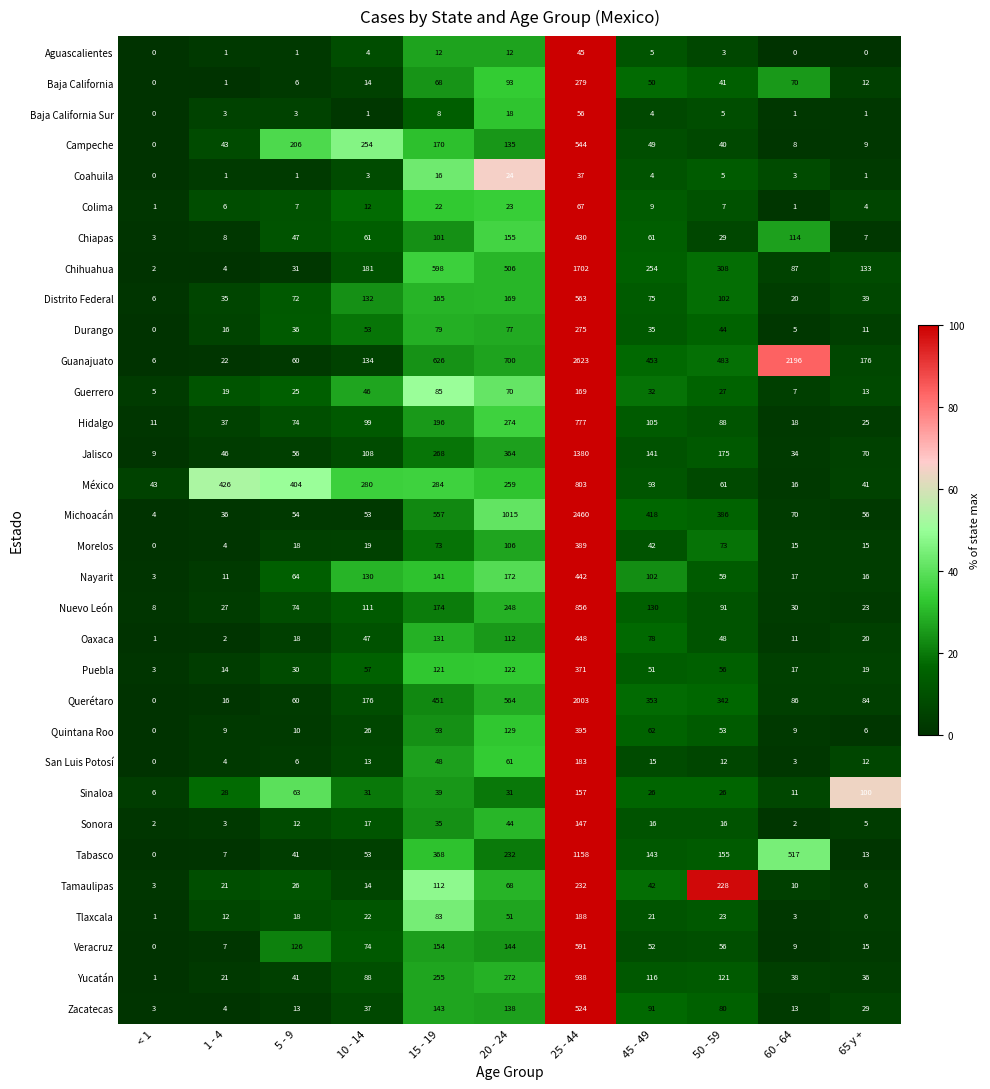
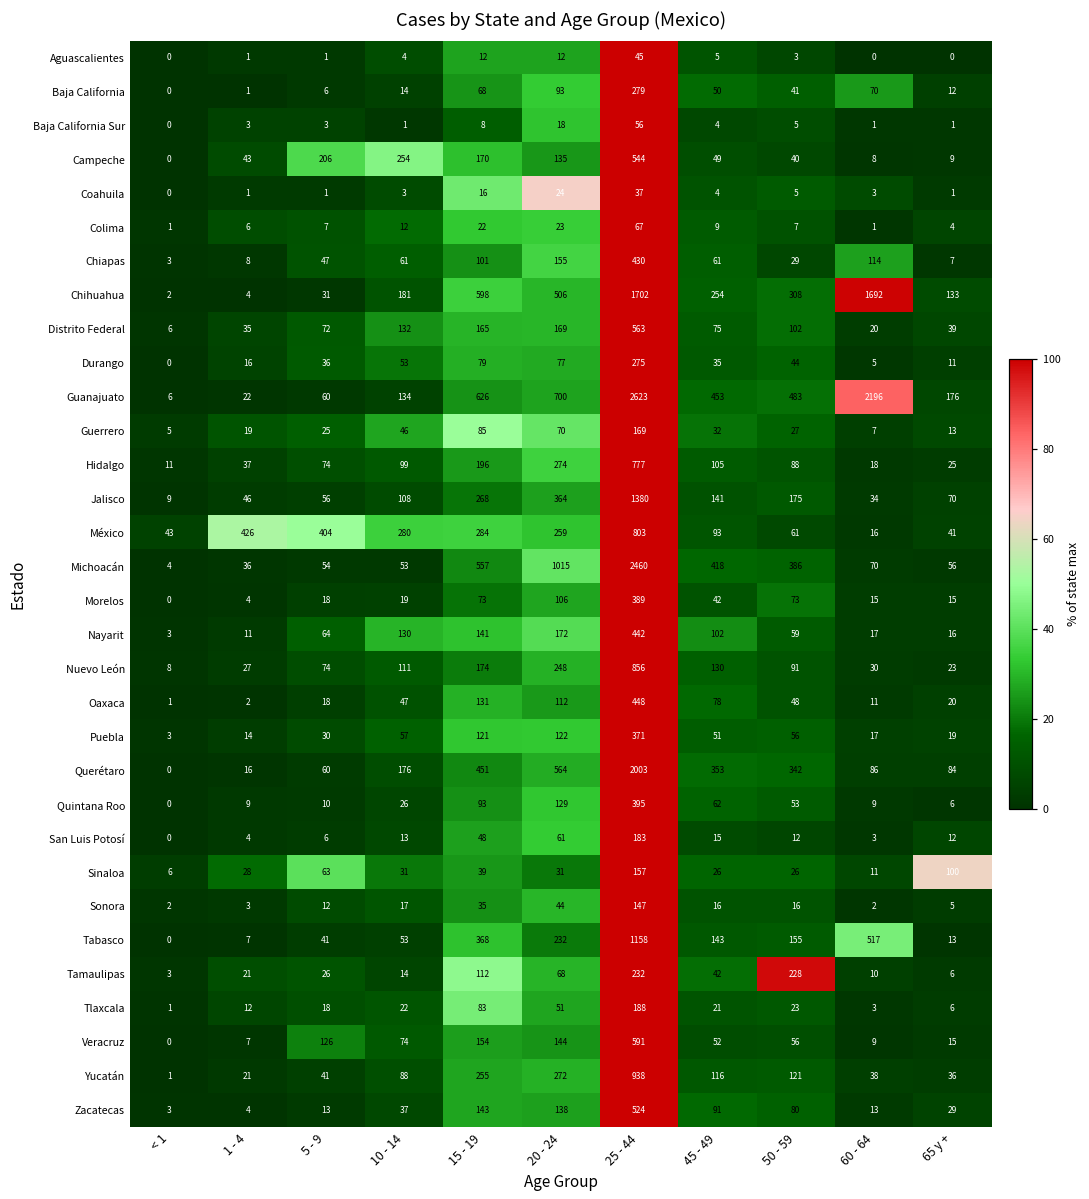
Chihuahua, 60 - 64: 87 -> 1692
